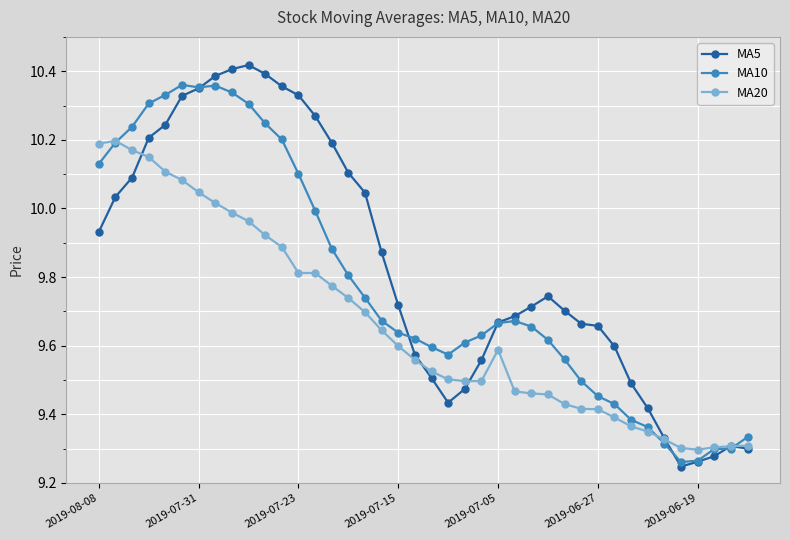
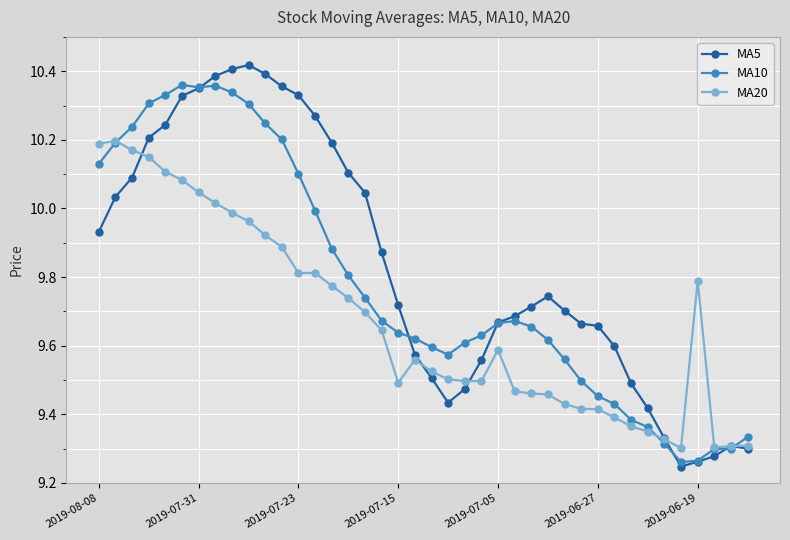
MA20, 2019-07-15: 9.60 -> 9.49
MA20, 2019-06-19: 9.30 -> 9.79
